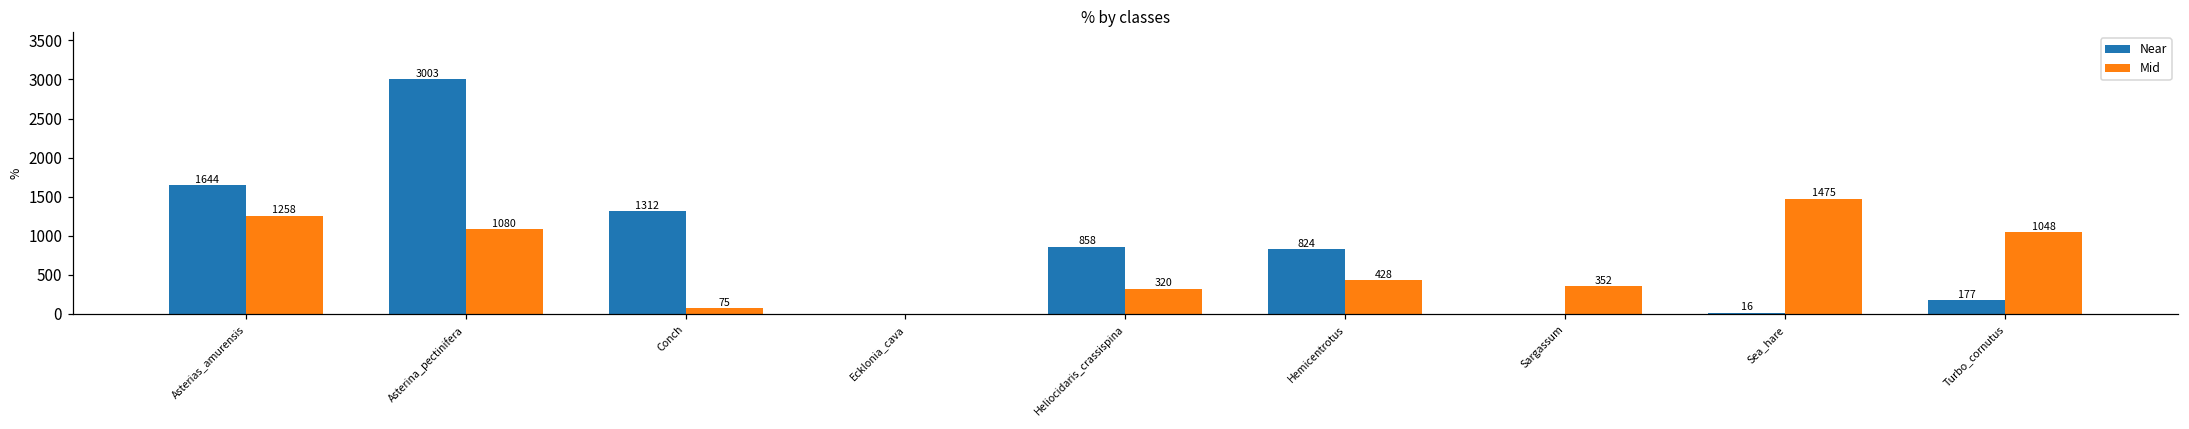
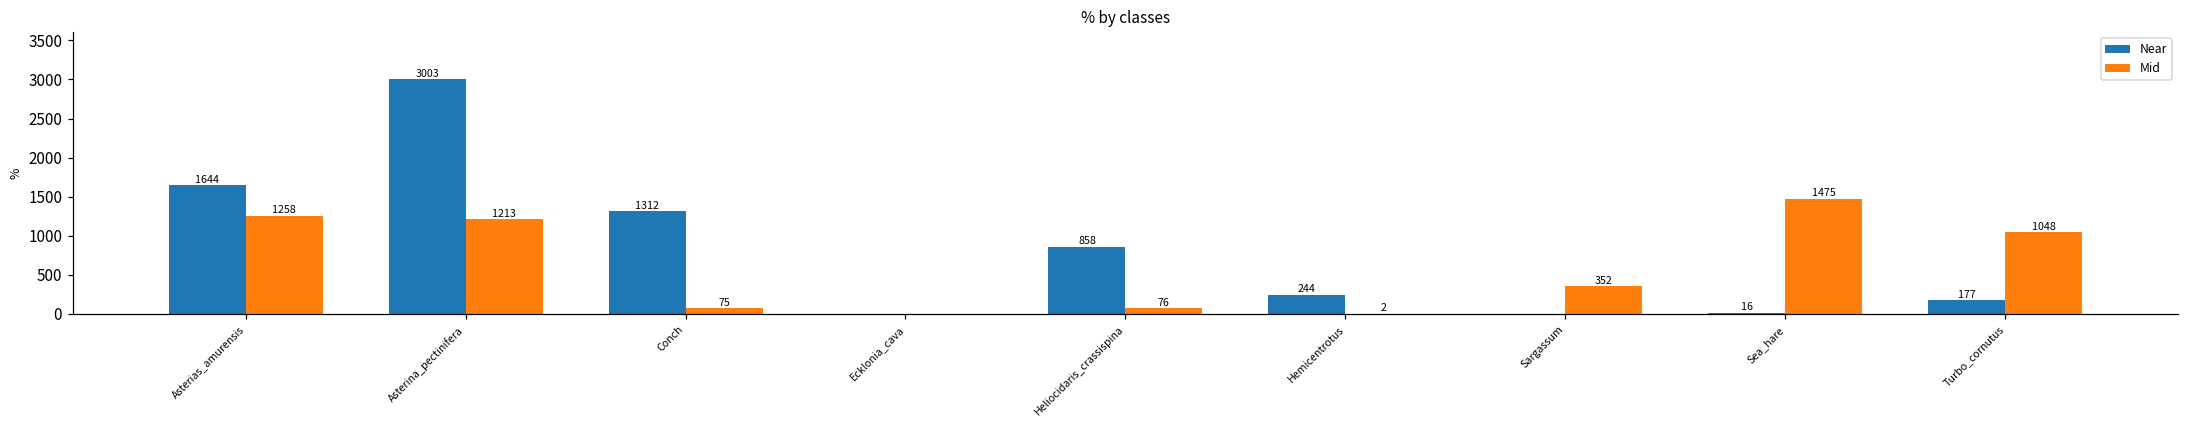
Mid, Asterina_pectinifera: 1080 -> 1213
Mid, Heliocidaris_crassispina: 320 -> 76
Near, Hemicentrotus: 824 -> 244
Mid, Hemicentrotus: 428 -> 2
